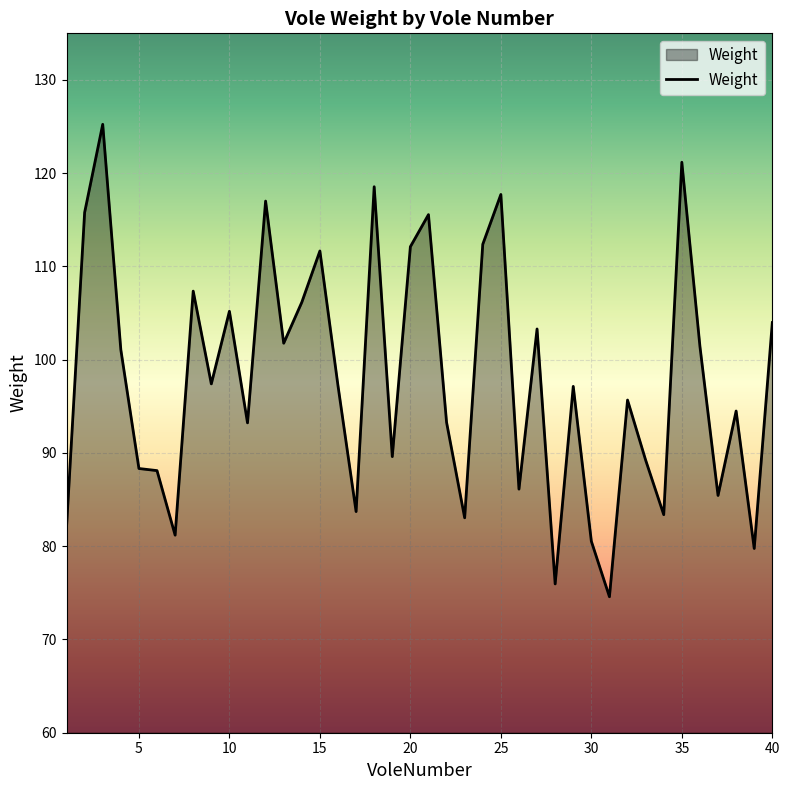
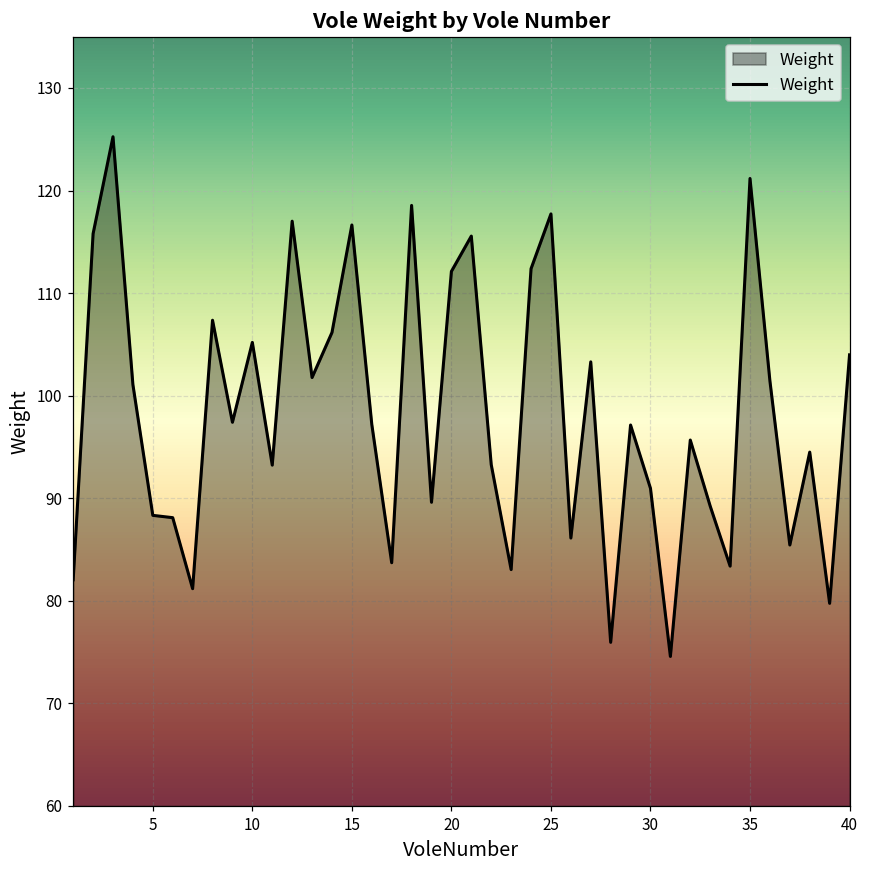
15: 112 -> 117
30: 81 -> 91
